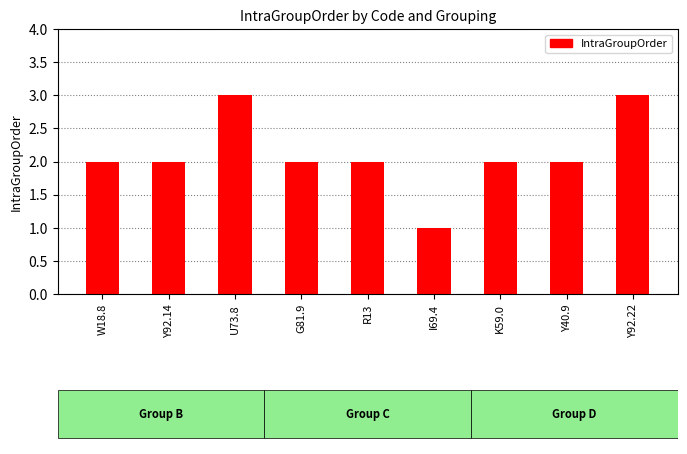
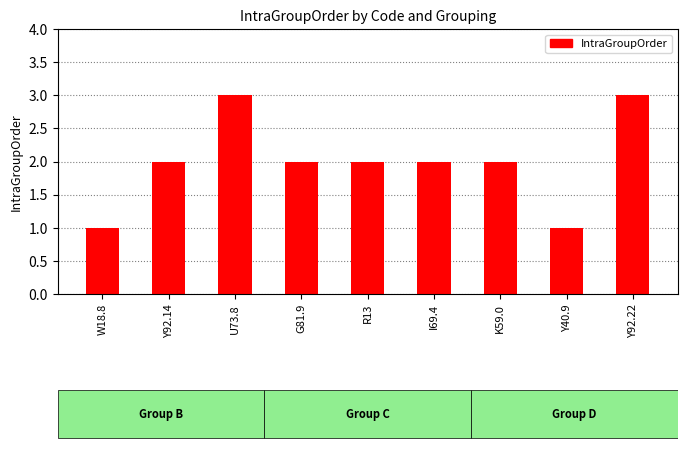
IntraGroupOrder by Code and Grouping, W18.8: 2 -> 1
IntraGroupOrder by Code and Grouping, I69.4: 1 -> 2
IntraGroupOrder by Code and Grouping, Y40.9: 2 -> 1
